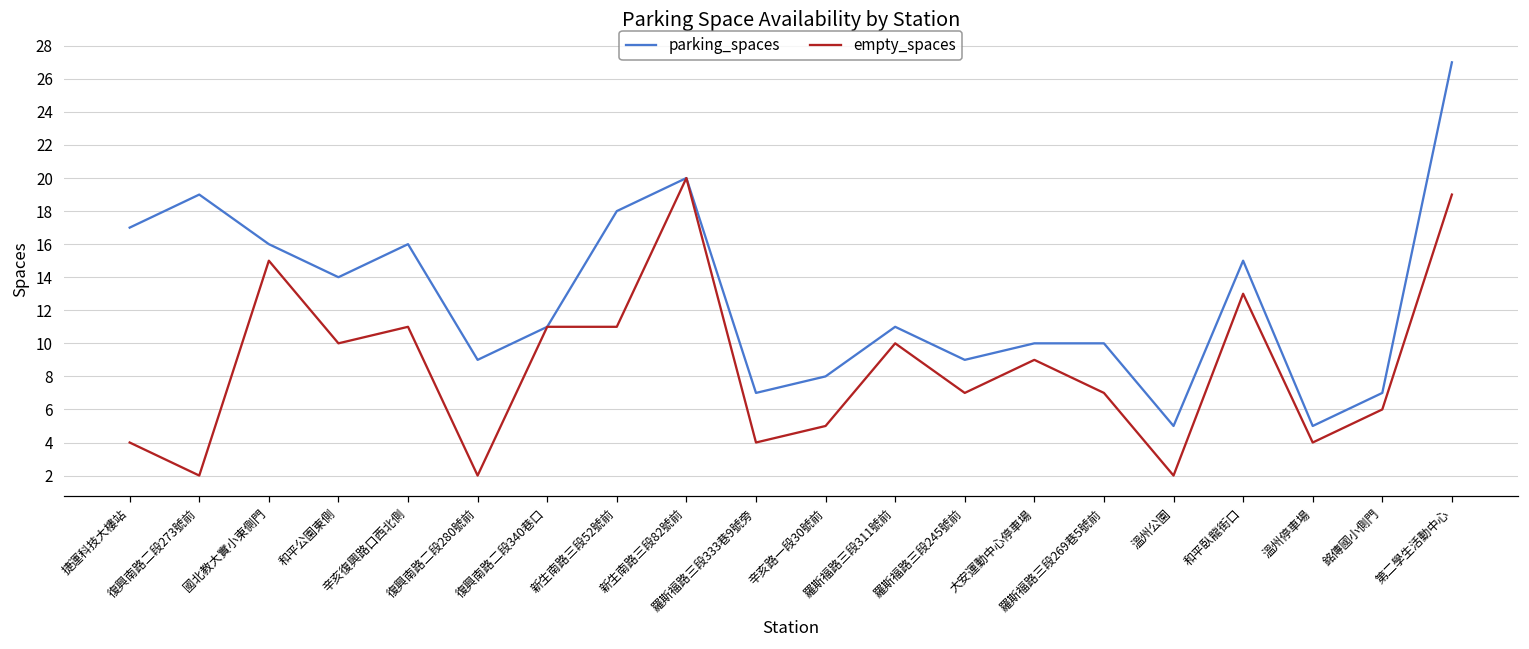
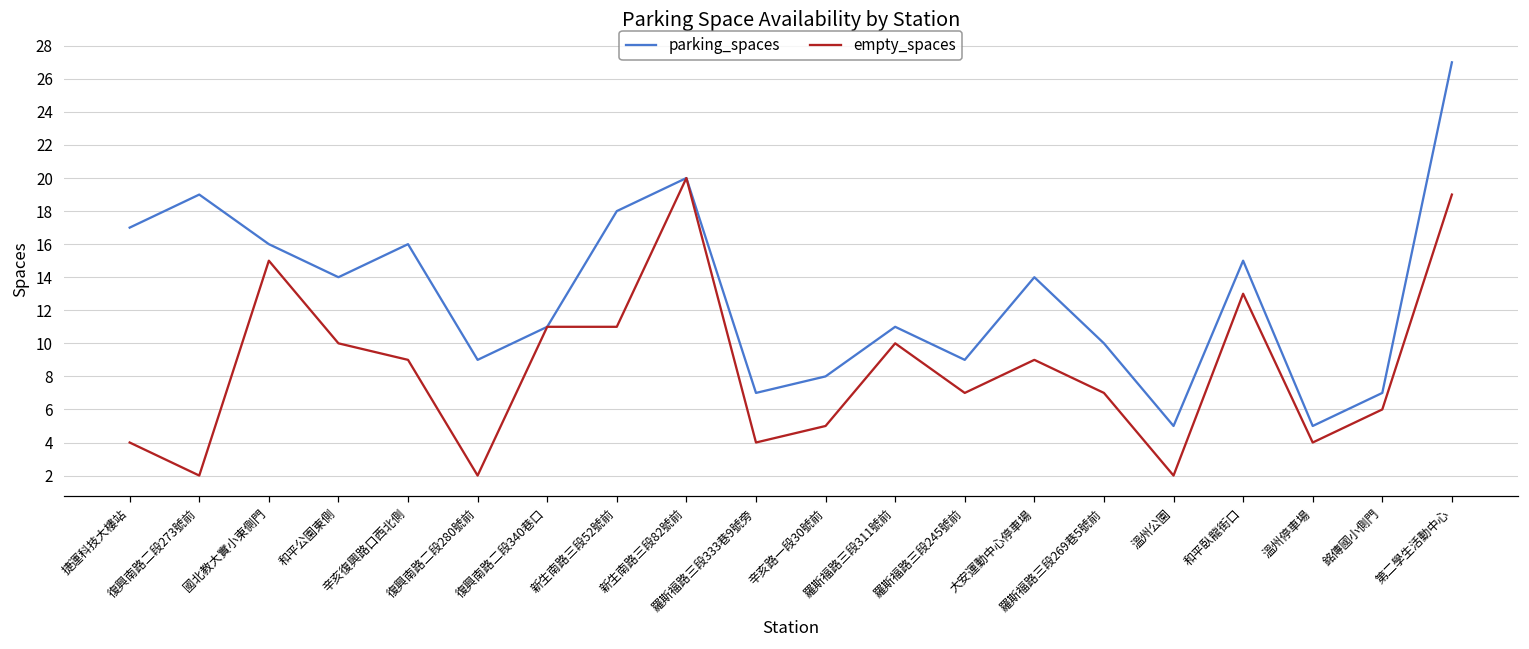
empty_spaces, 辛亥復興路口西北側: 11 -> 9
parking_spaces, 大安運動中心停車場: 10 -> 14
